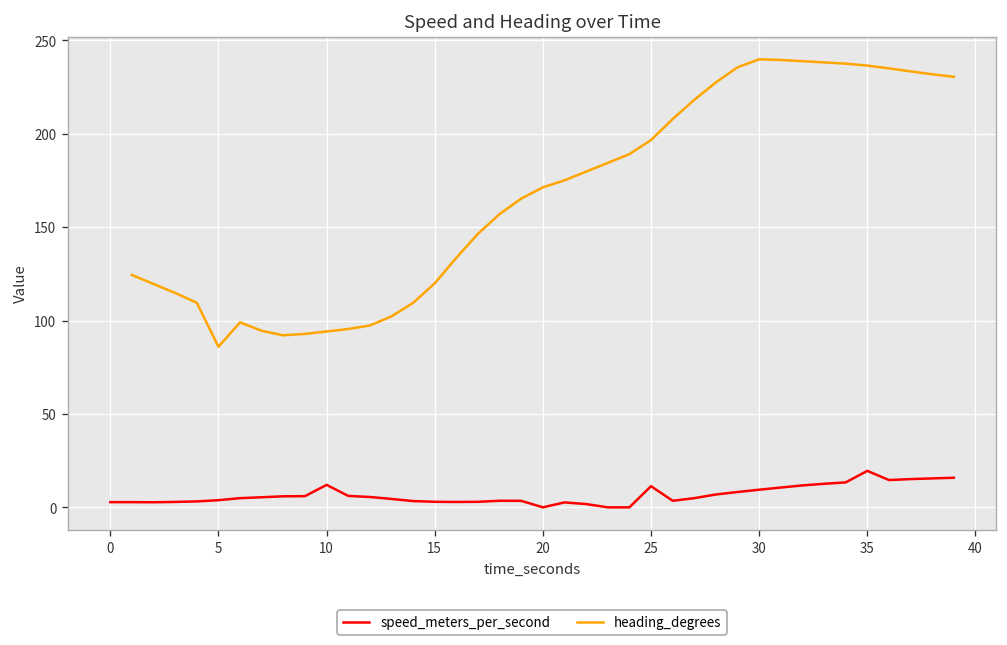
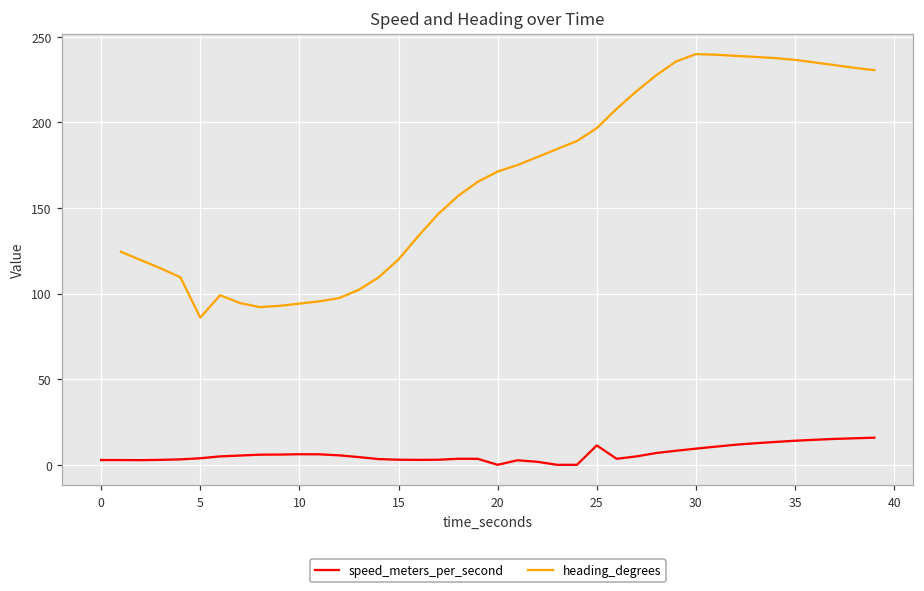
speed_meters_per_second, 10: 12 -> 6
speed_meters_per_second, 35: 20 -> 14
